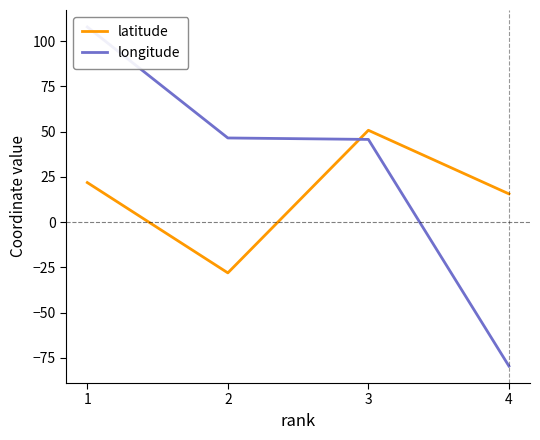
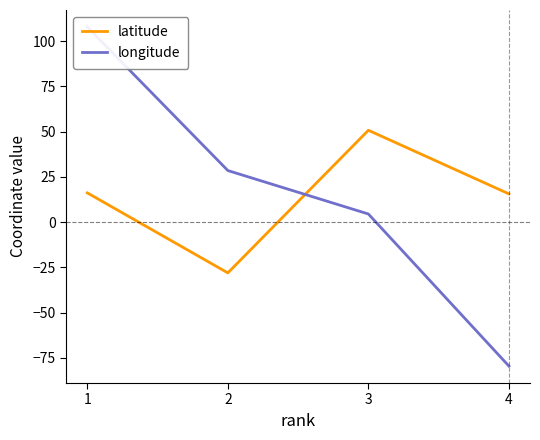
latitude, 1: 22 -> 16
longitude, 2: 47 -> 29
longitude, 3: 46 -> 5
